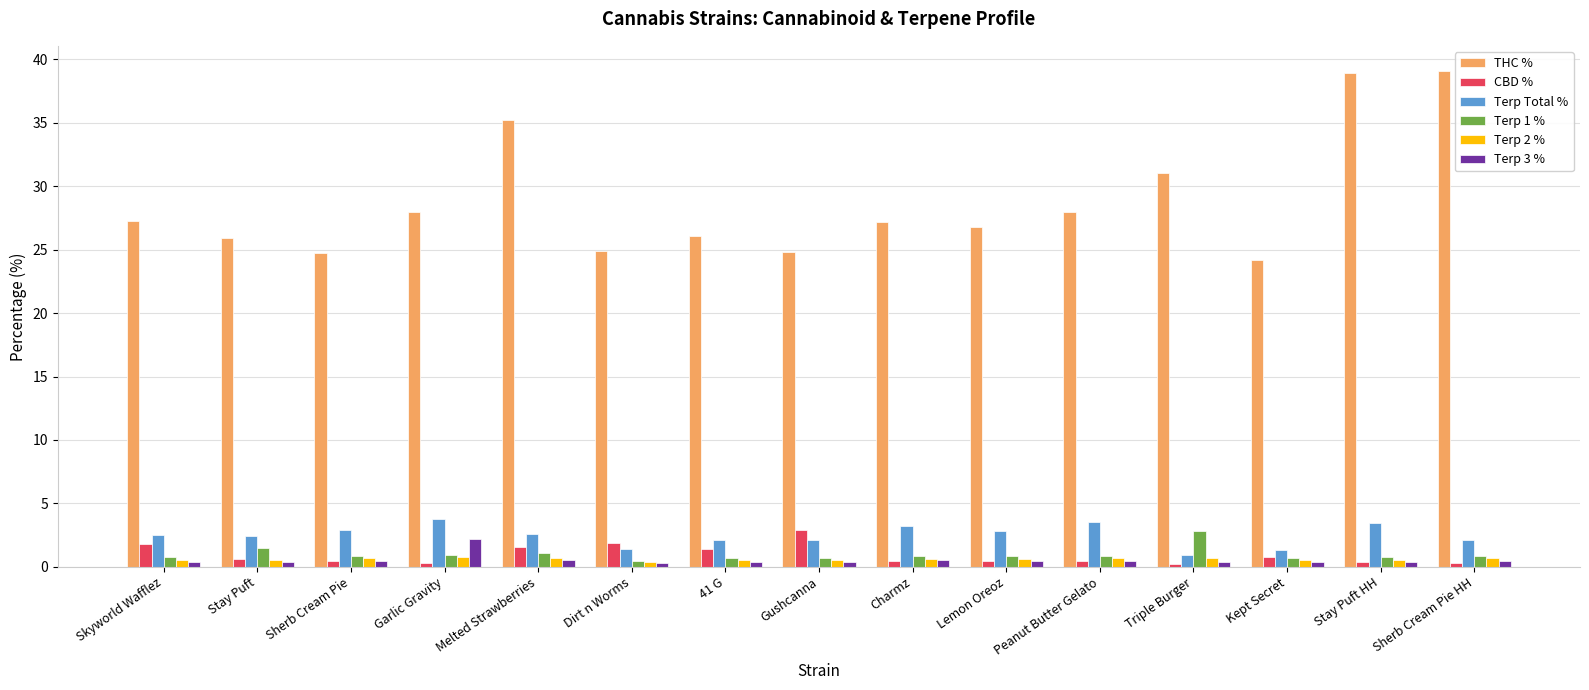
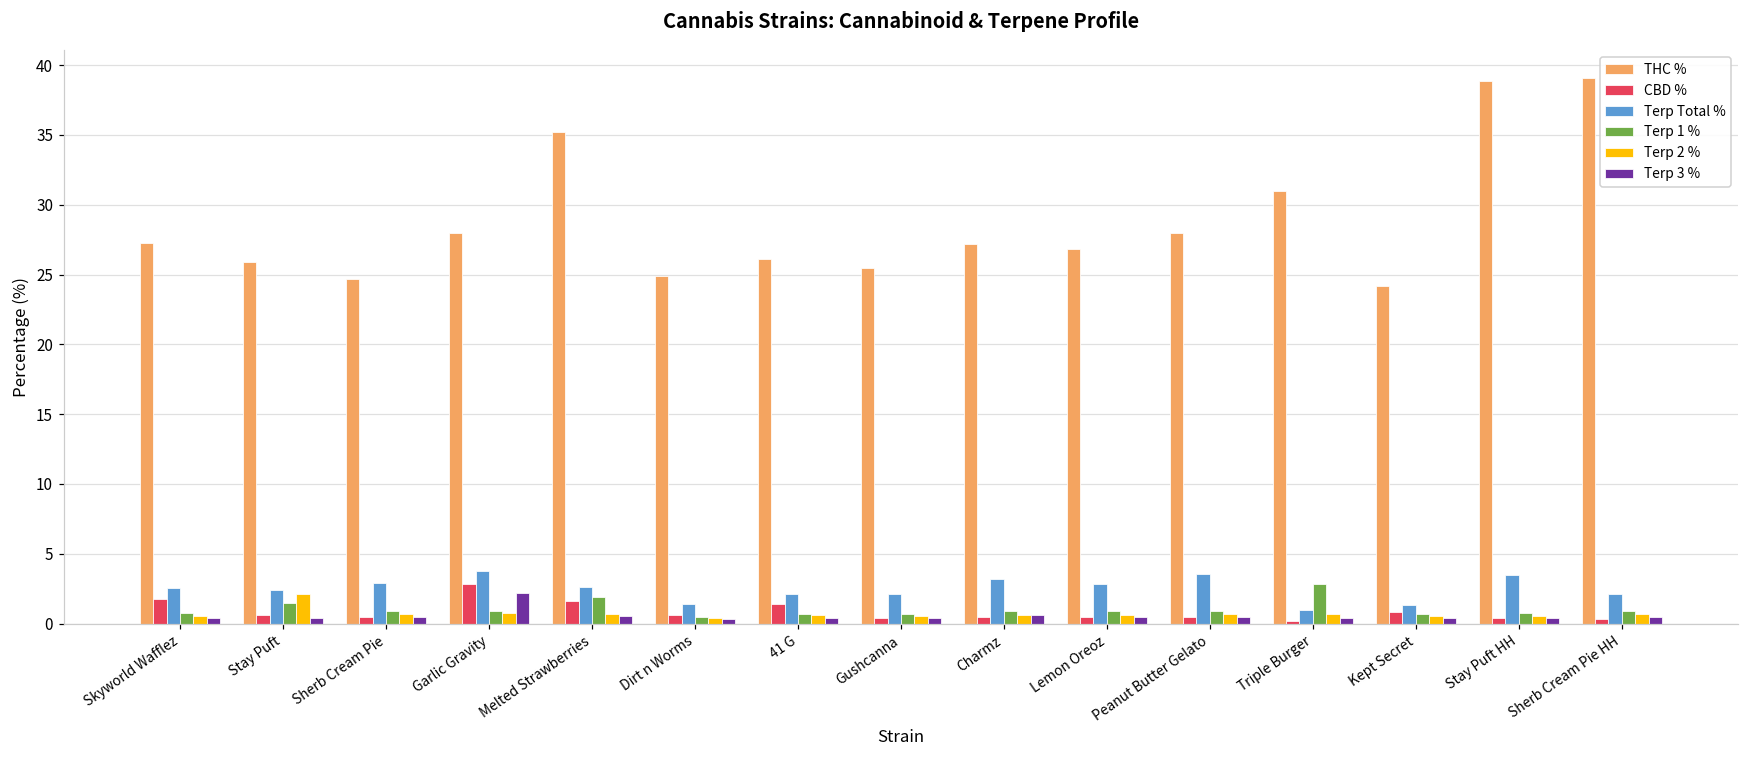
Terp 2 %, Stay Puft: 0.5 -> 2.2
CBD %, Garlic Gravity: 0.3 -> 2.8
Terp 1 %, Melted Strawberries: 1.1 -> 1.9
CBD %, Dirt n Worms: 1.9 -> 0.6
THC %, Gushcanna: 24.8 -> 25.5
CBD %, Gushcanna: 2.9 -> 0.4
